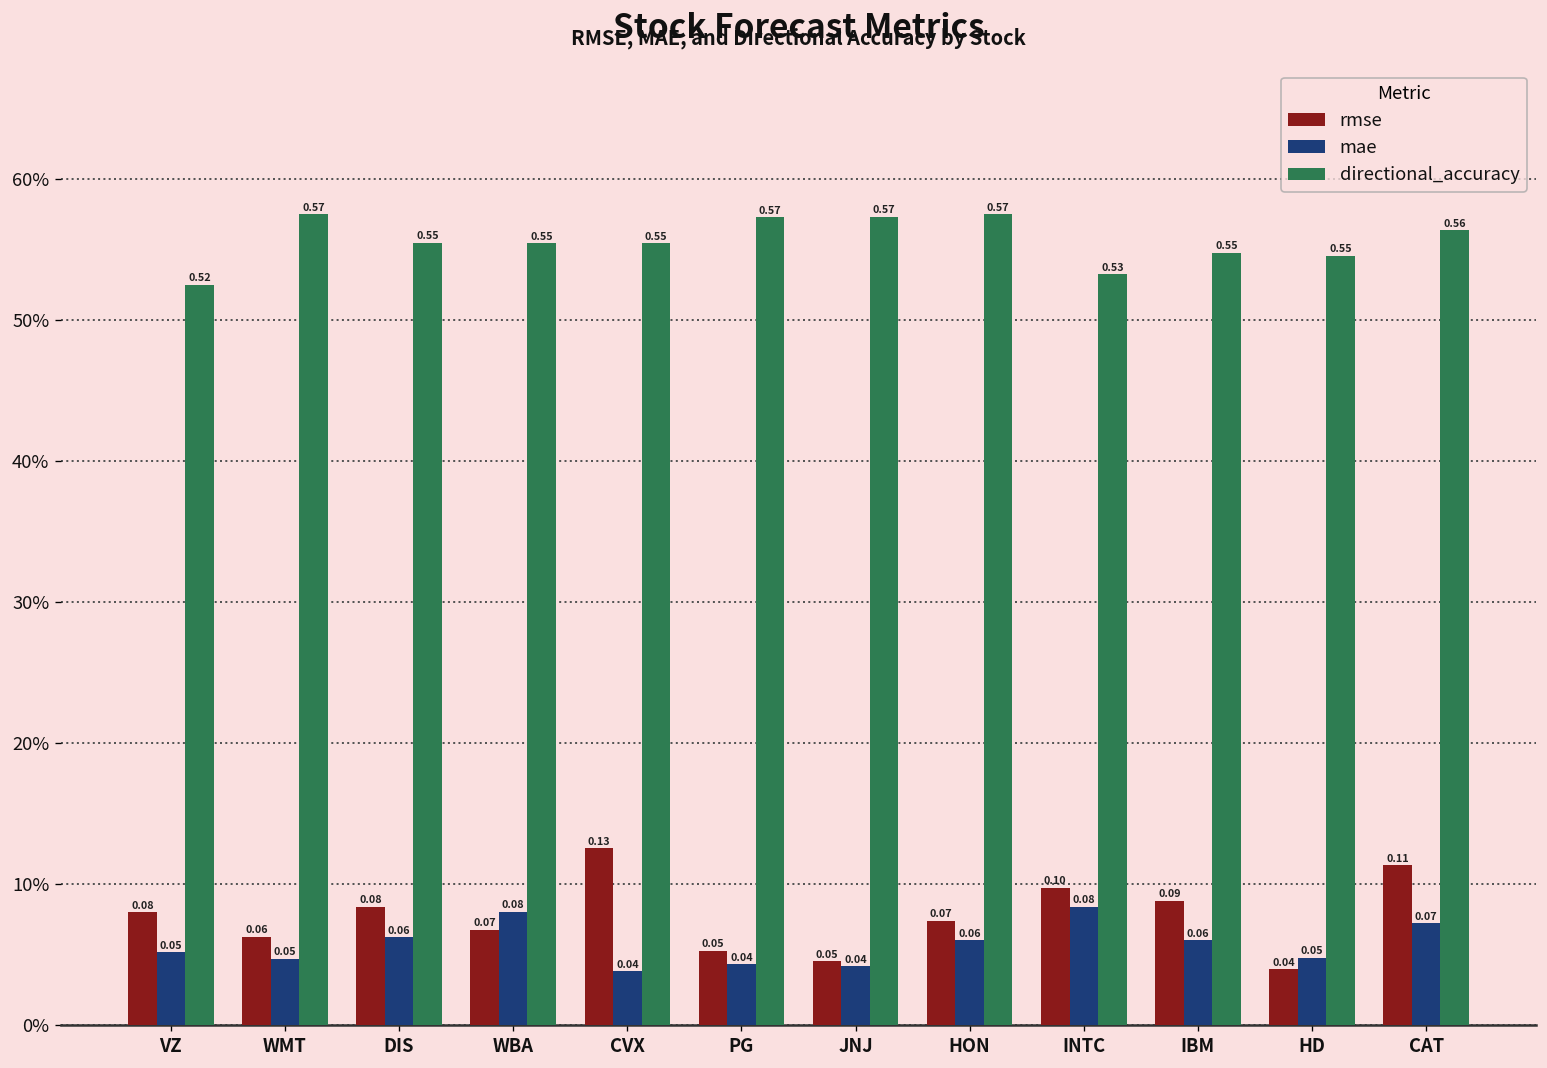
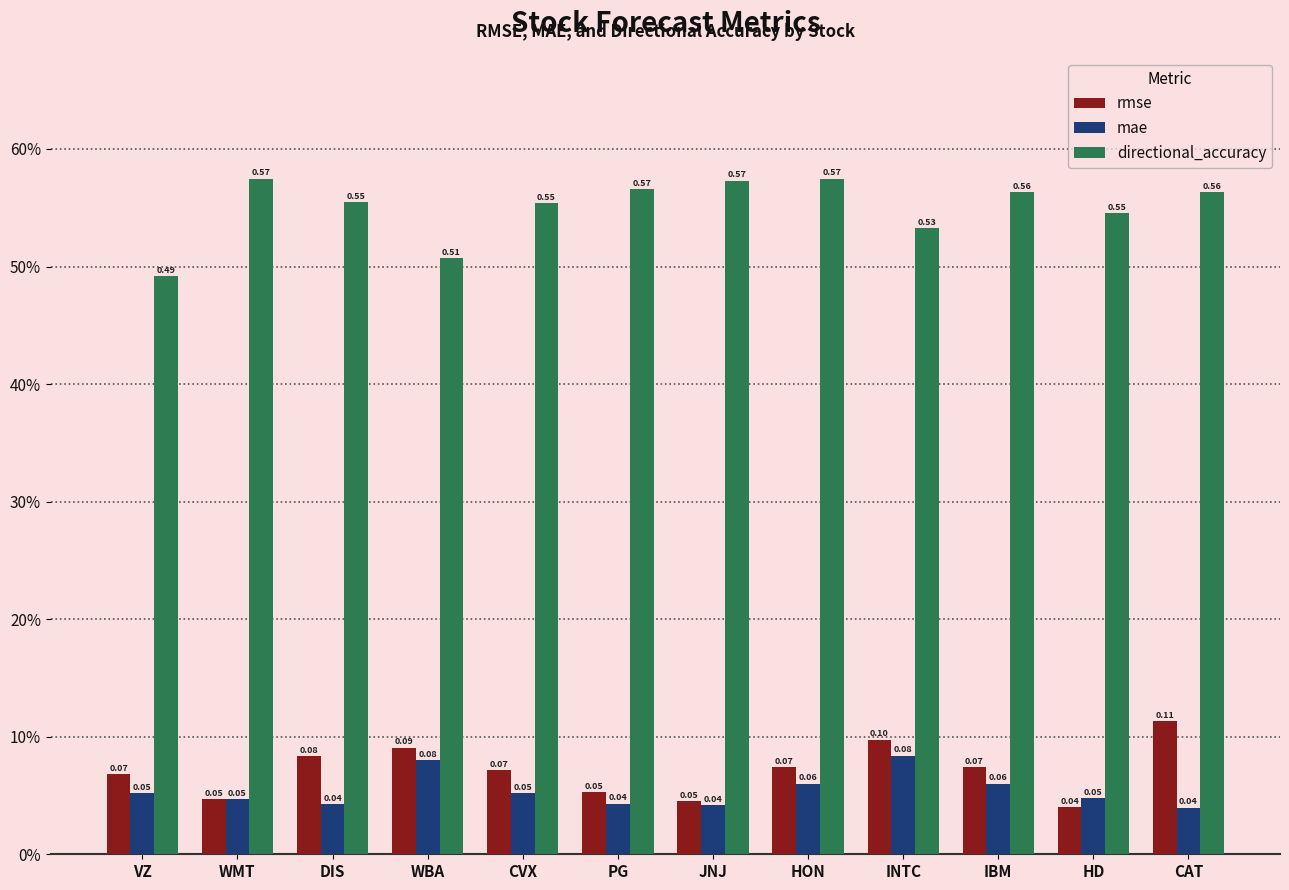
rmse, VZ: 0.08 -> 0.07
directional_accuracy, VZ: 0.52 -> 0.49
rmse, WMT: 0.06 -> 0.05
mae, DIS: 0.06 -> 0.04
rmse, WBA: 0.07 -> 0.09
directional_accuracy, WBA: 0.55 -> 0.51
rmse, CVX: 0.13 -> 0.07
mae, CVX: 0.04 -> 0.05
directional_accuracy, PG: 57.3% -> 56.6%
rmse, IBM: 0.09 -> 0.07
directional_accuracy, IBM: 0.55 -> 0.56
mae, CAT: 0.07 -> 0.04
